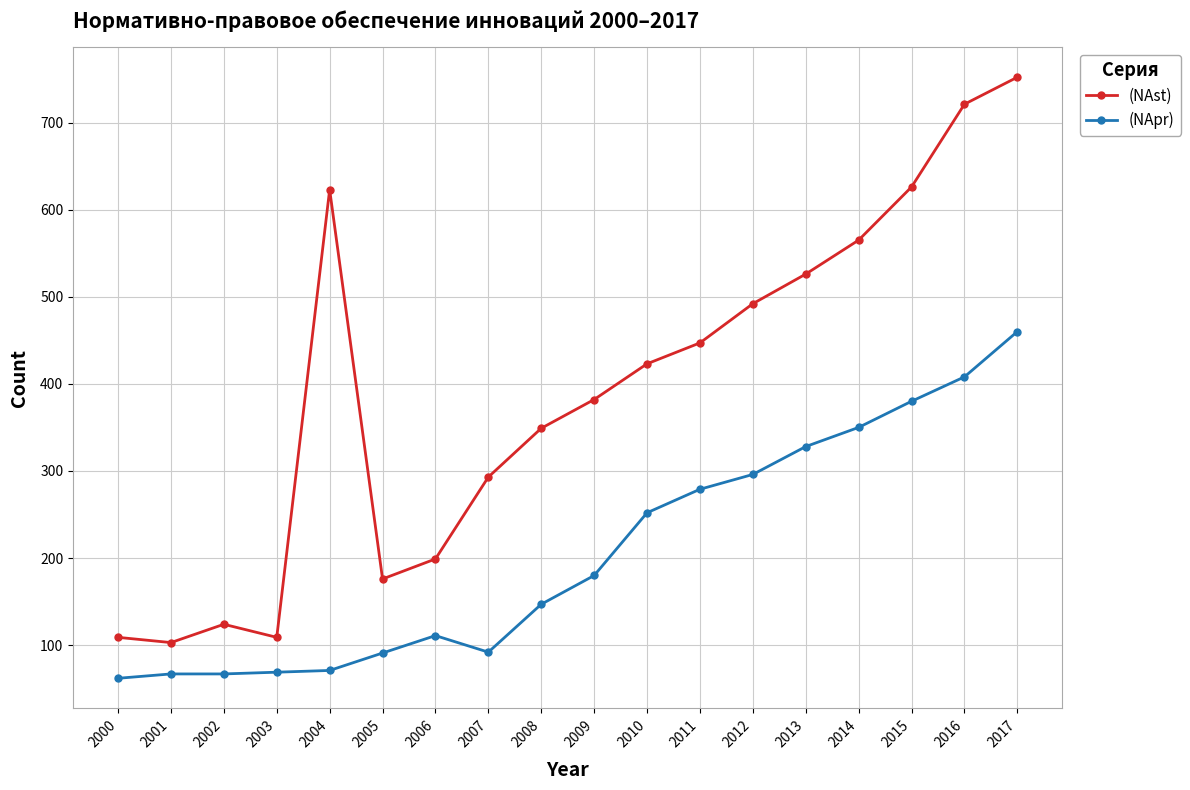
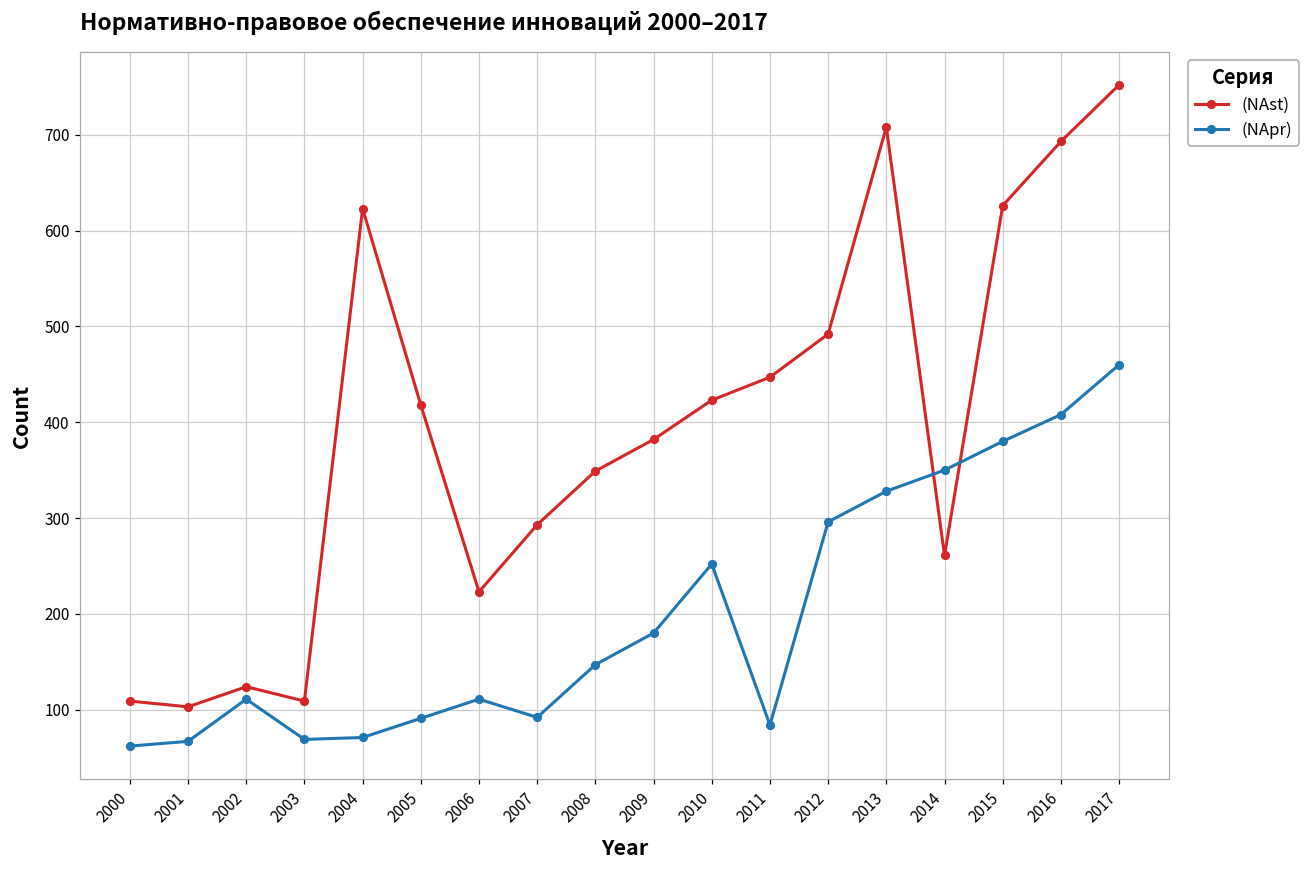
(NApr), 2002: 70 -> 110
(NAst), 2005: 180 -> 420
(NAst), 2006: 200 -> 220
(NApr), 2011: 280 -> 80
(NAst), 2013: 530 -> 710
(NAst), 2014: 570 -> 260
(NAst), 2016: 720 -> 690
